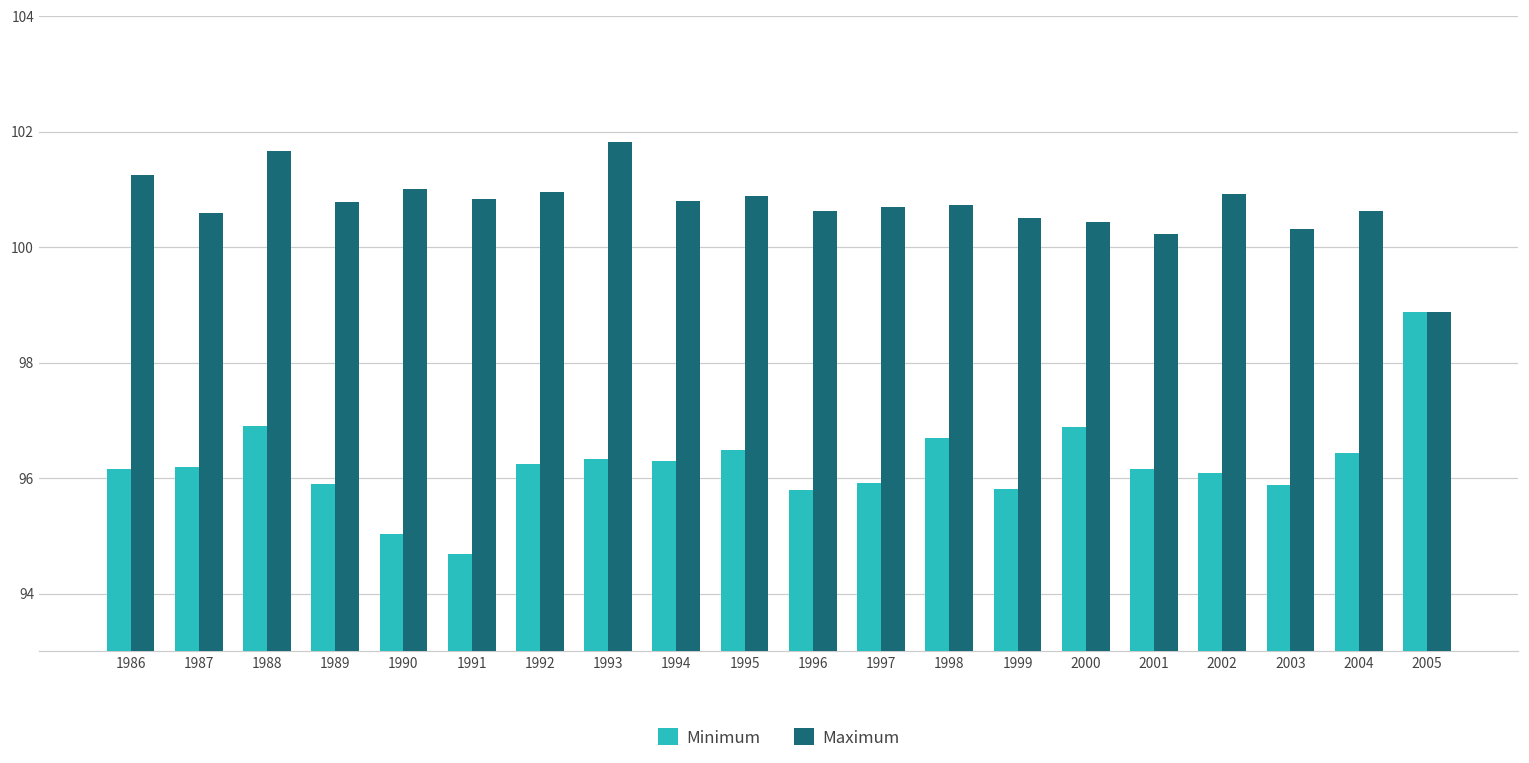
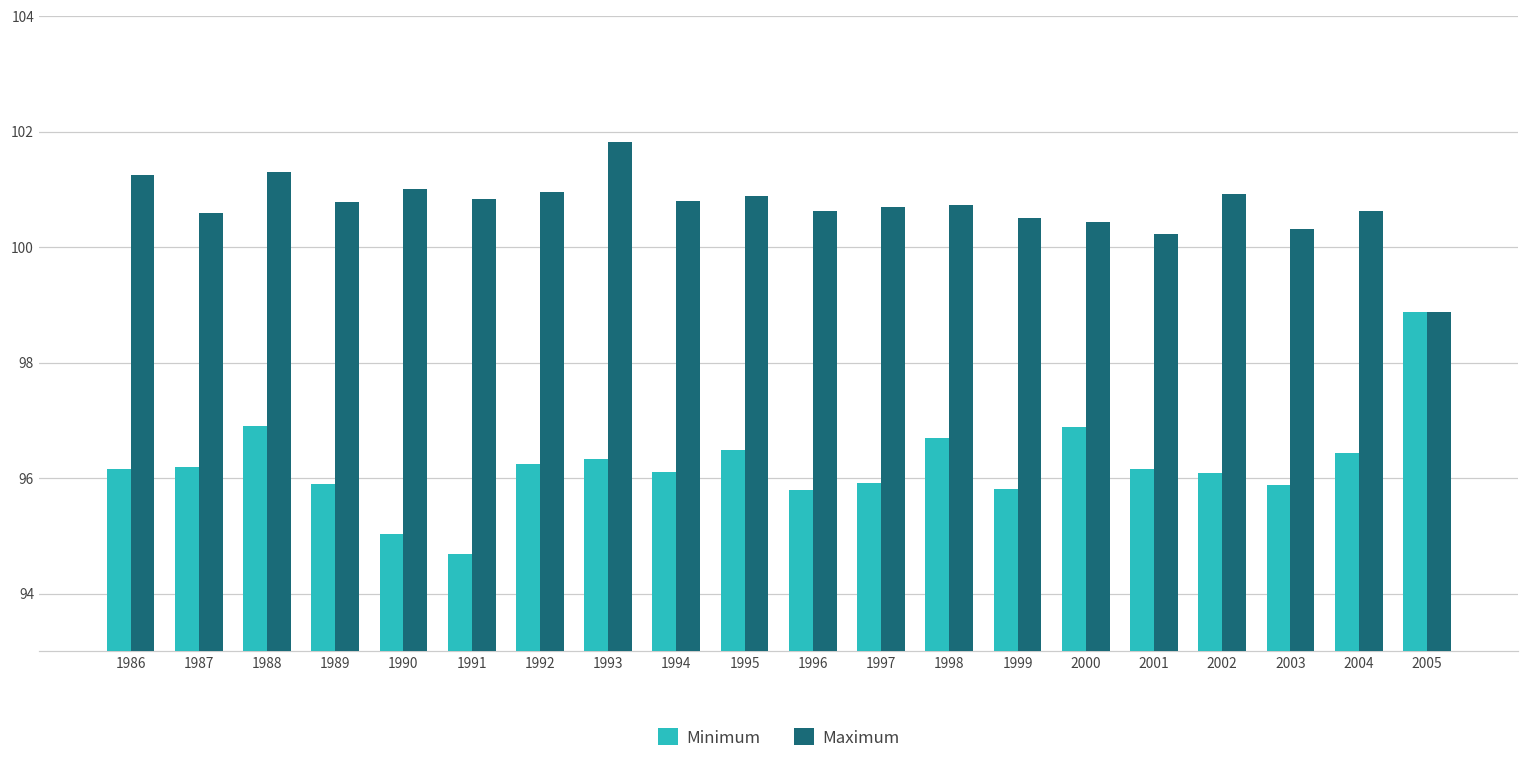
Maximum, 1988: 101.7 -> 101.3
Minimum, 1994: 96.3 -> 96.1
